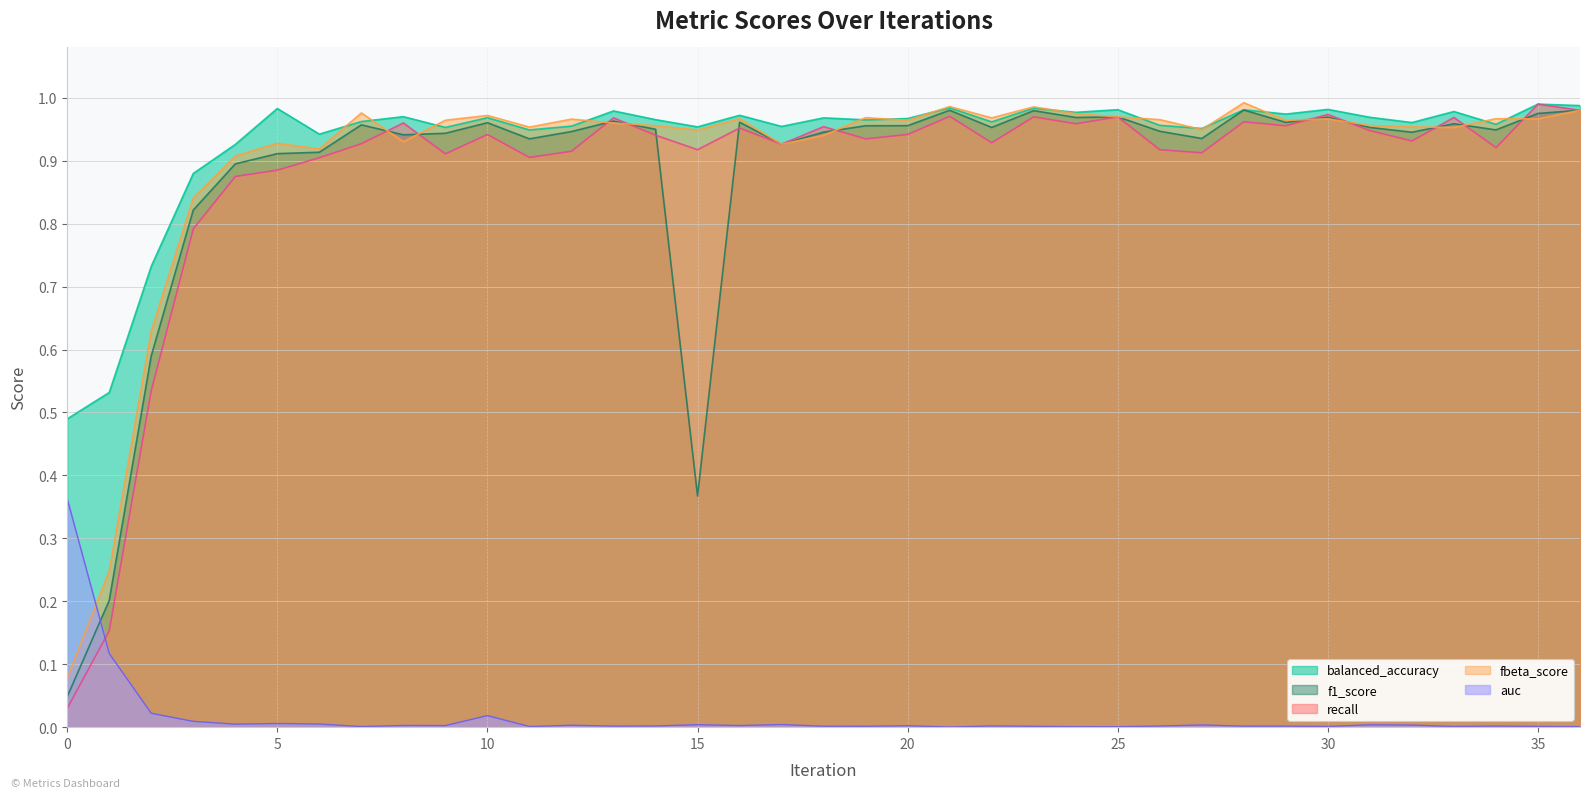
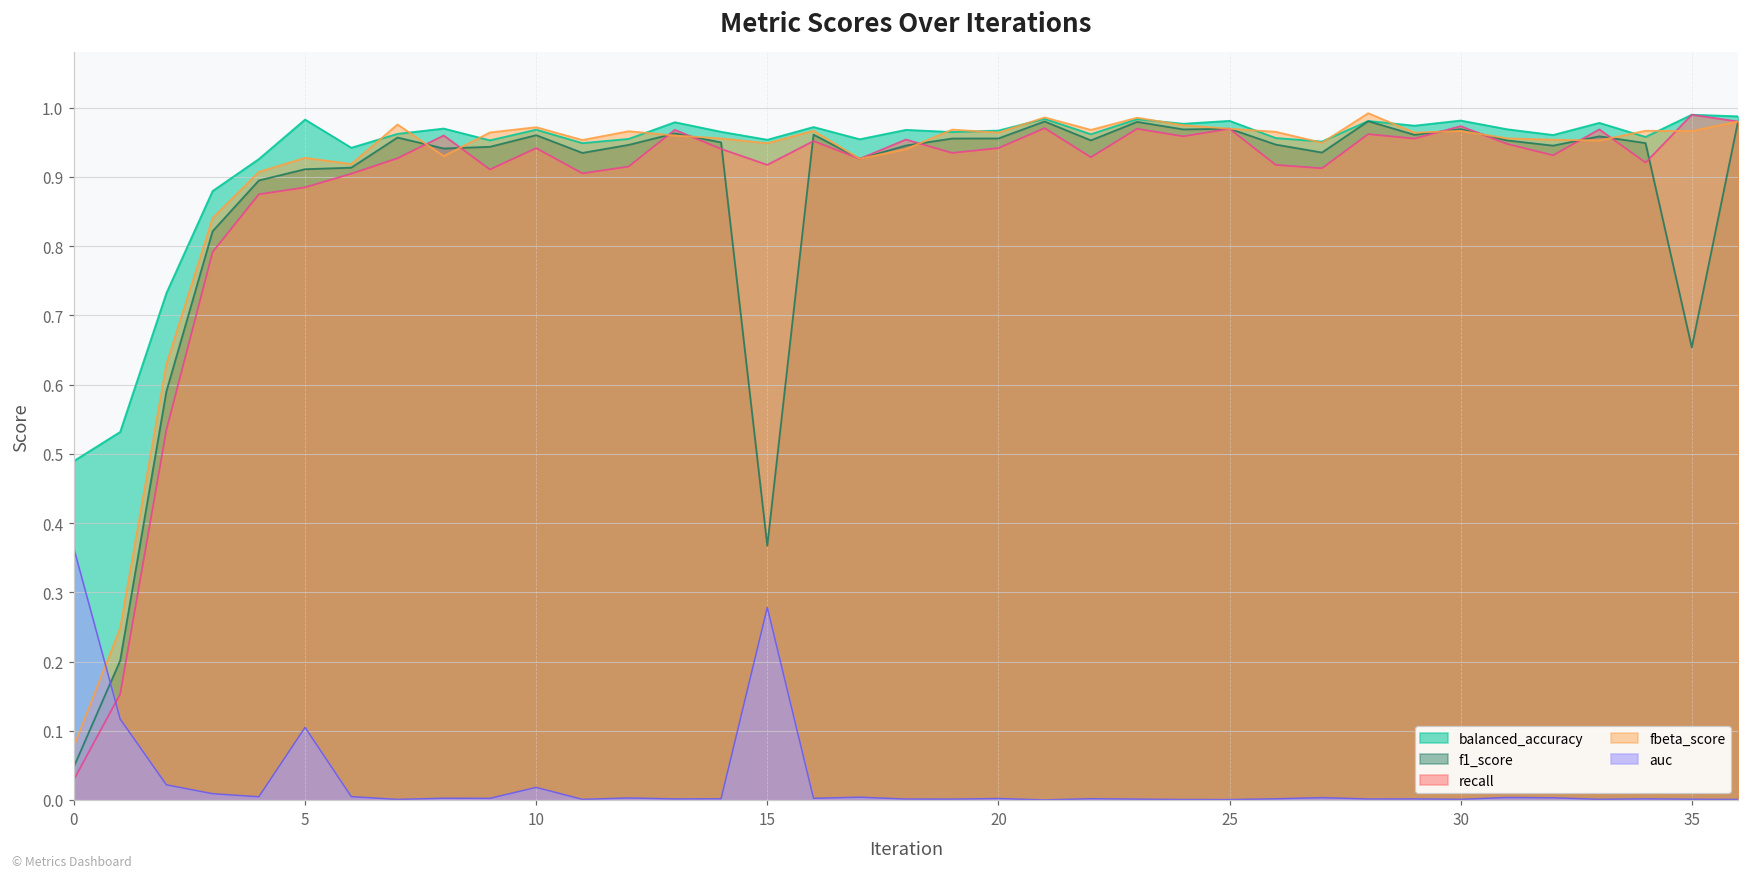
auc, 5: 0.01 -> 0.10
auc, 15: 0.00 -> 0.28
f1_score, 35: 0.98 -> 0.65
